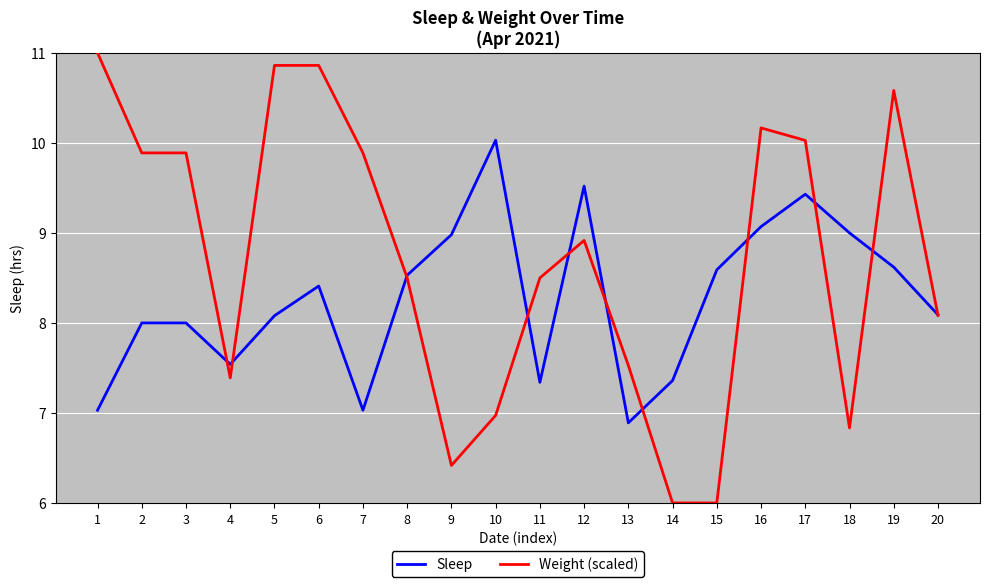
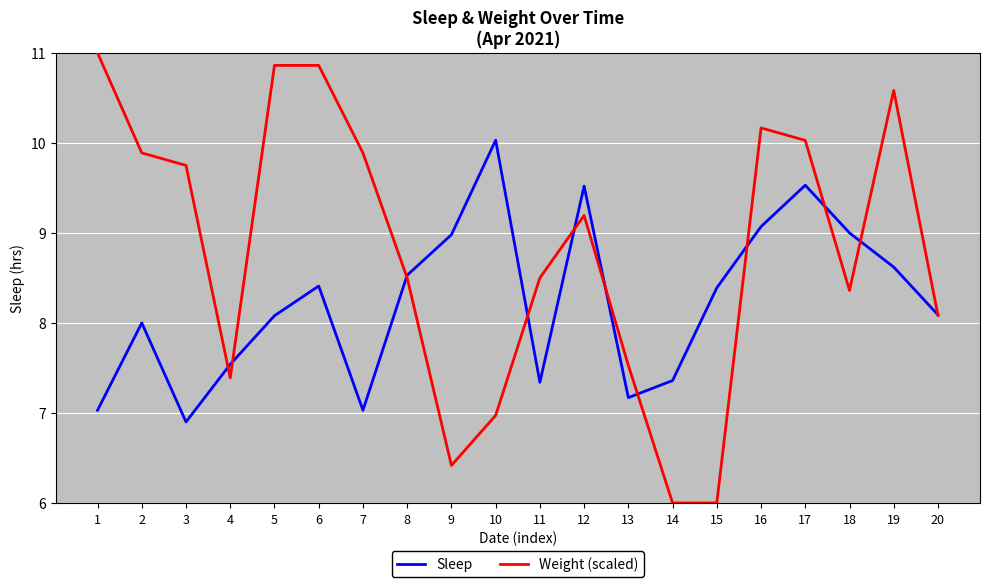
Sleep, 3: 8.0 -> 6.9
Weight (scaled), 3: 9.9 -> 9.7
Weight (scaled), 12: 8.9 -> 9.2
Sleep, 13: 6.9 -> 7.2
Sleep, 15: 8.6 -> 8.4
Sleep, 17: 9.4 -> 9.5
Weight (scaled), 18: 6.8 -> 8.4
